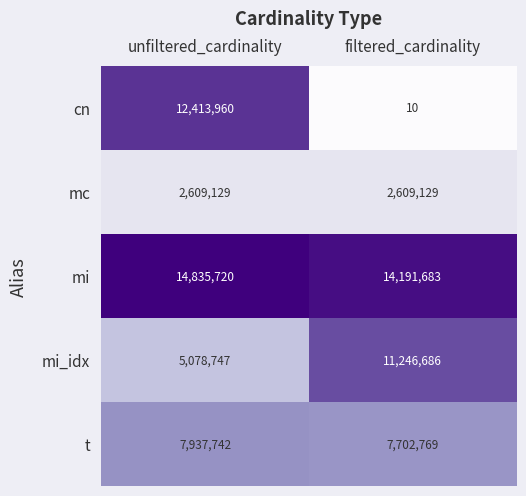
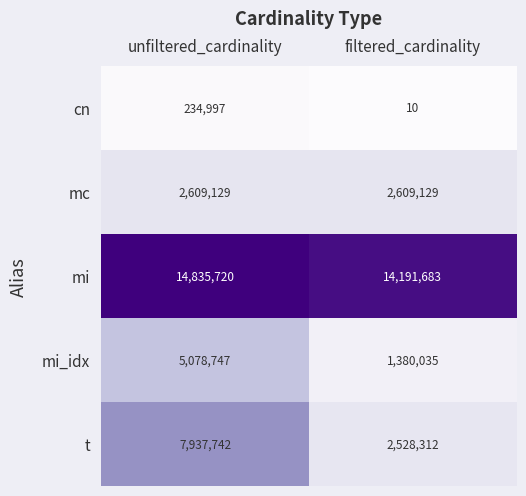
cn, unfiltered_cardinality: 12,413,960 -> 234,997
mi_idx, filtered_cardinality: 11,246,686 -> 1,380,035
t, filtered_cardinality: 7,702,769 -> 2,528,312
